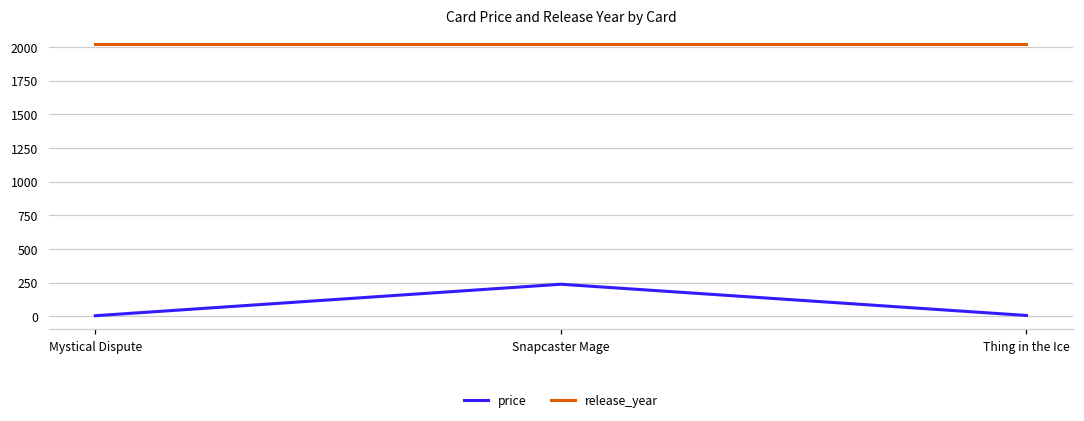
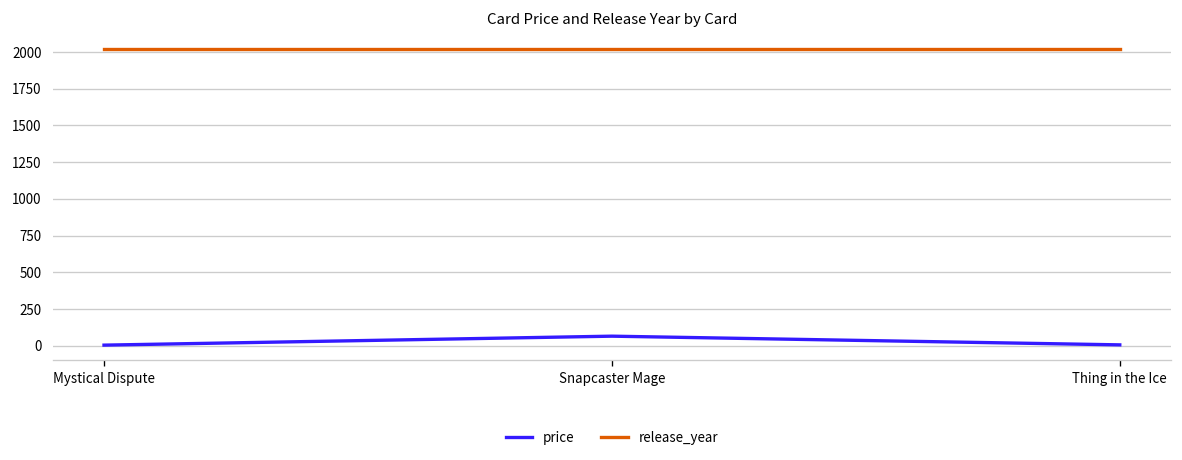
price, Snapcaster Mage: 240 -> 60
